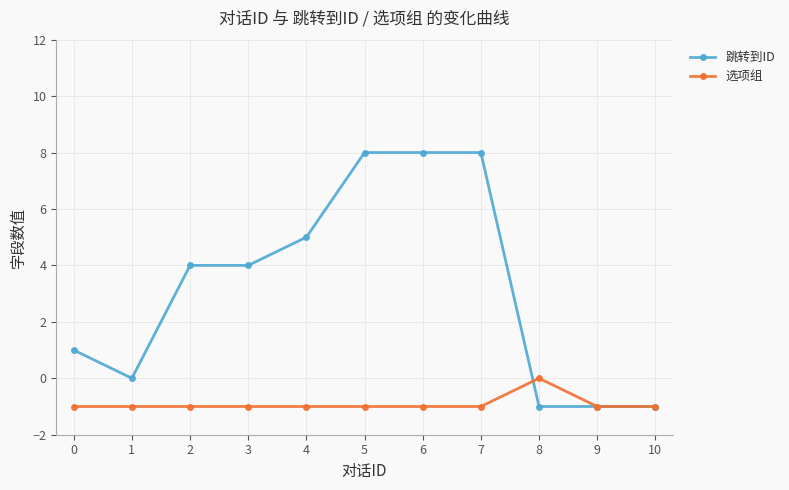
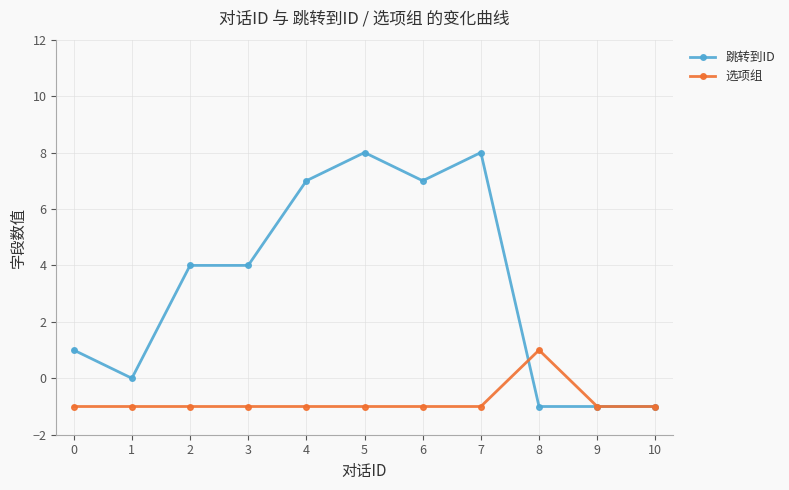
跳转到ID, 4: 5 -> 7
跳转到ID, 6: 8 -> 7
选项组, 8: 0 -> 1
